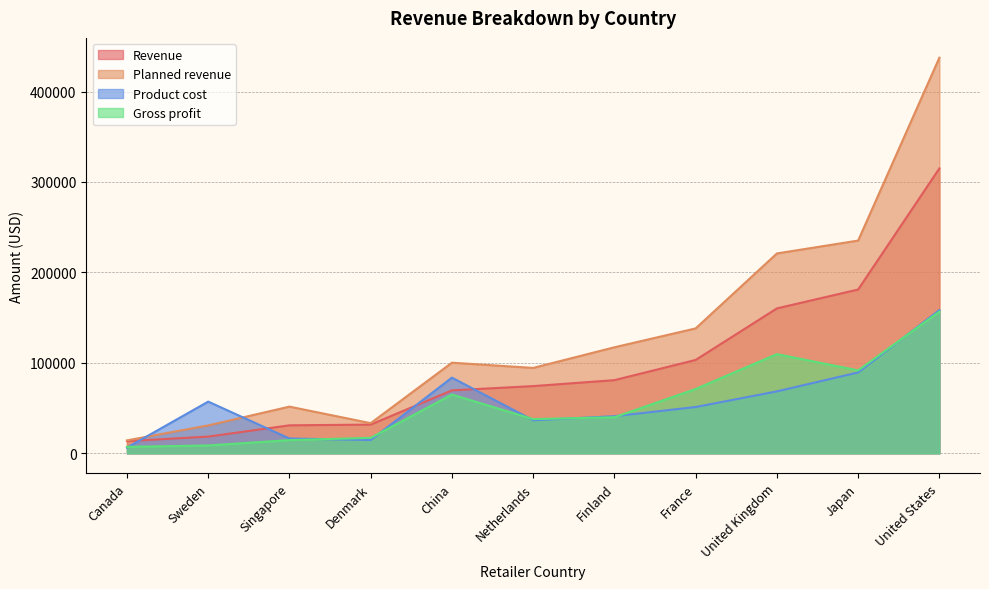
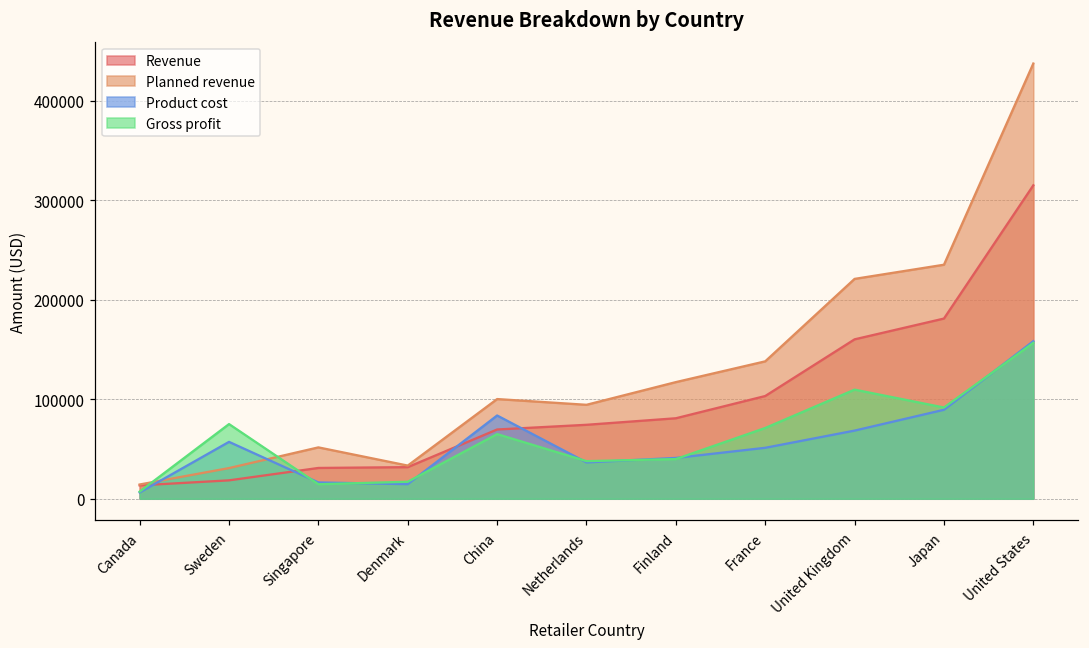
Gross profit, Sweden: 10000 -> 80000
